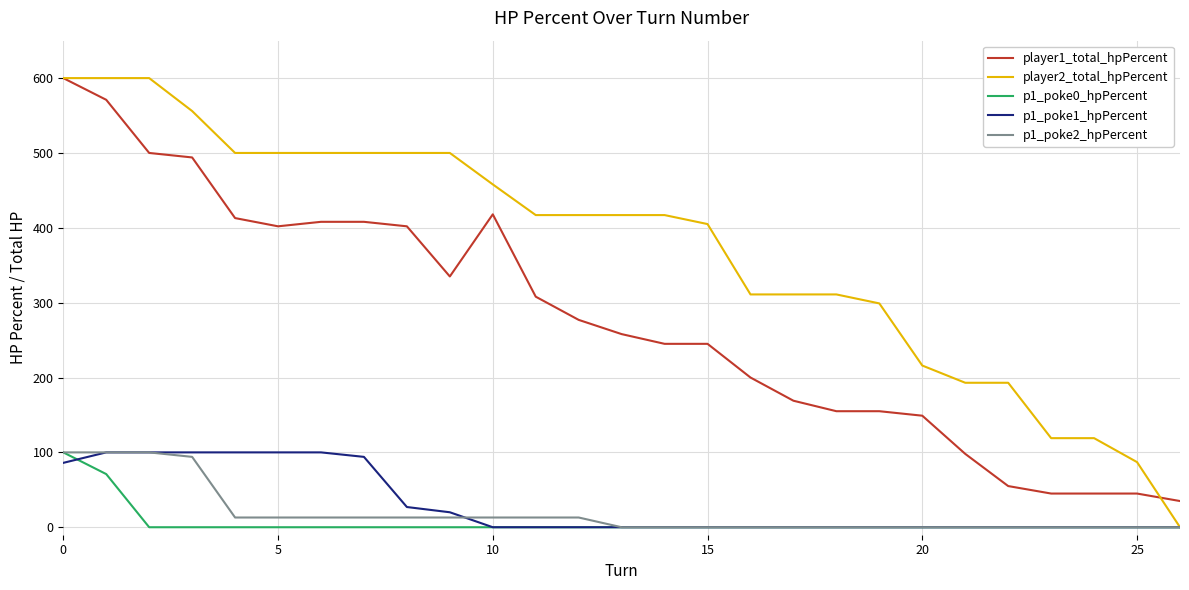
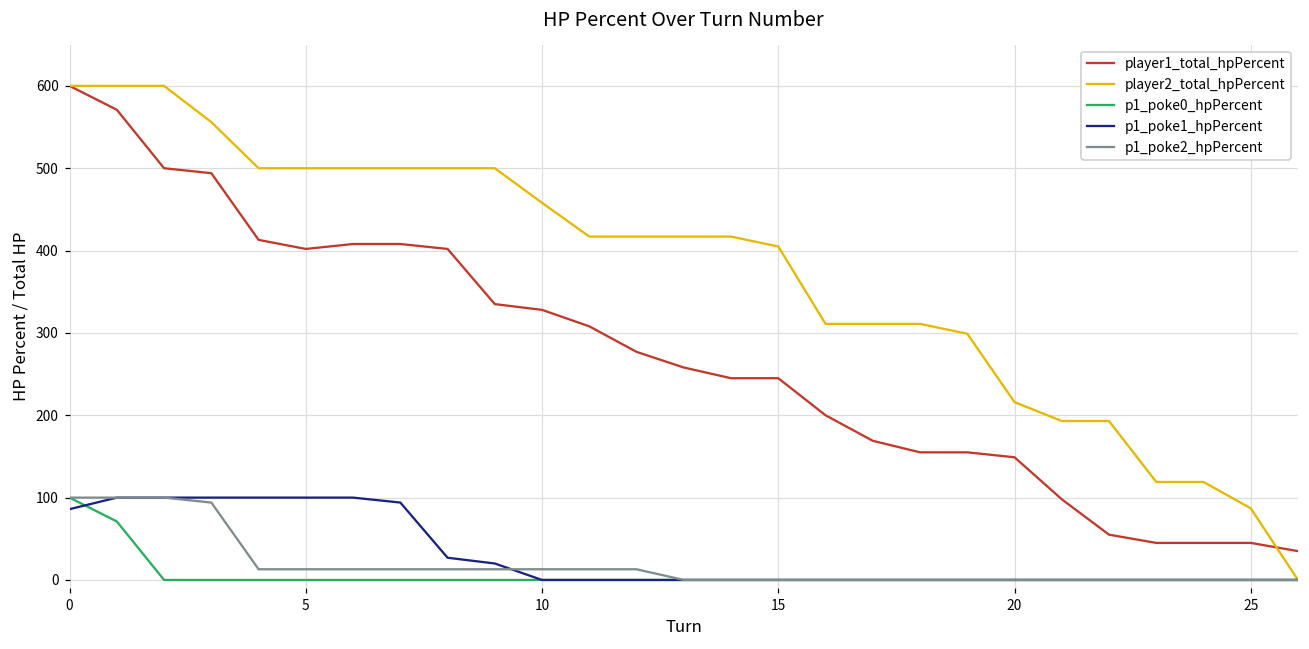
player1_total_hpPercent, 10: 420 -> 330
